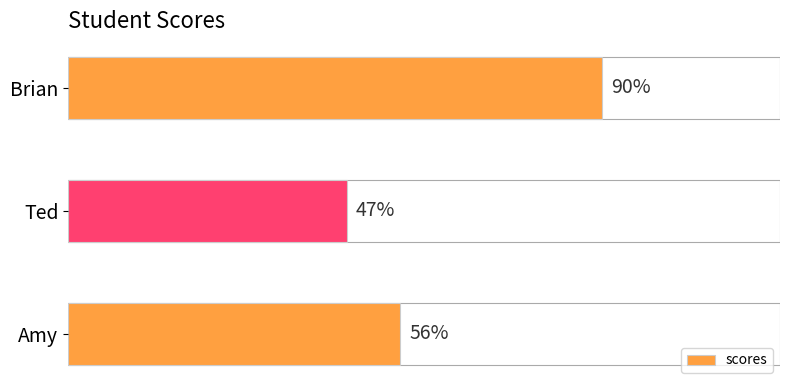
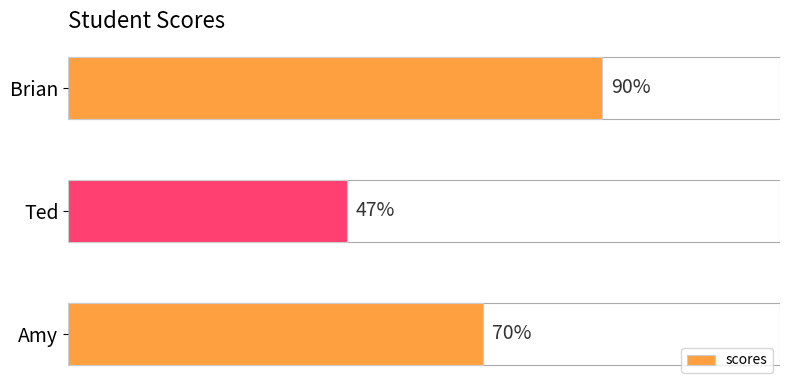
Amy: 56% -> 70%
